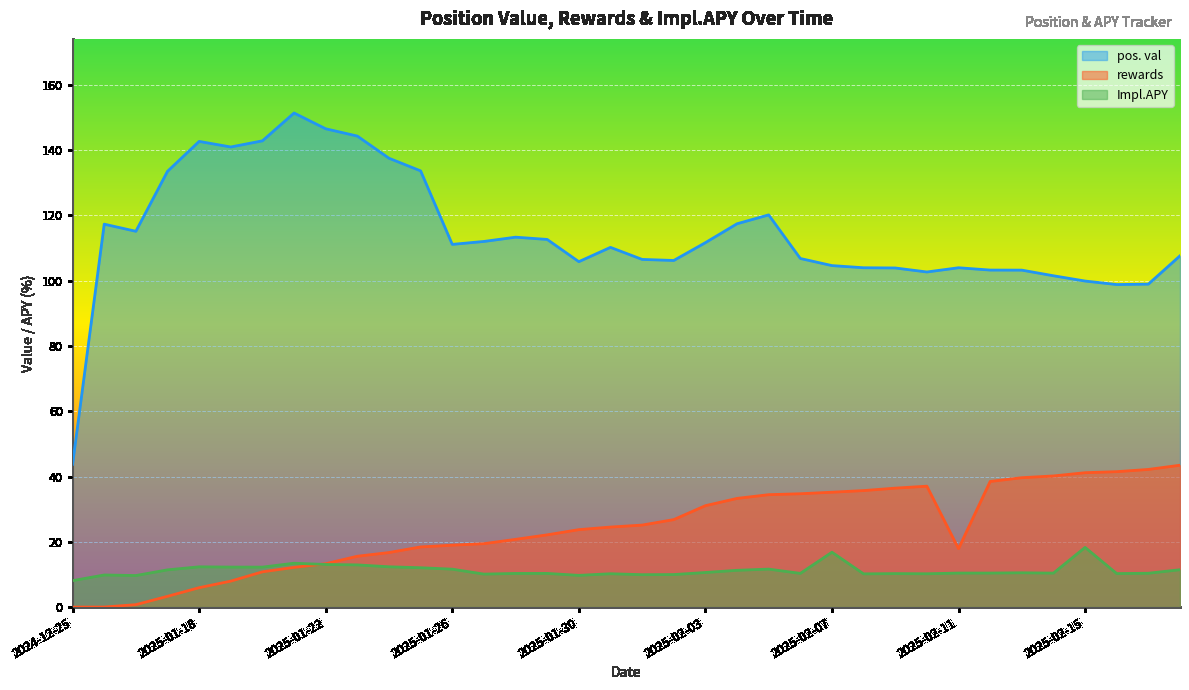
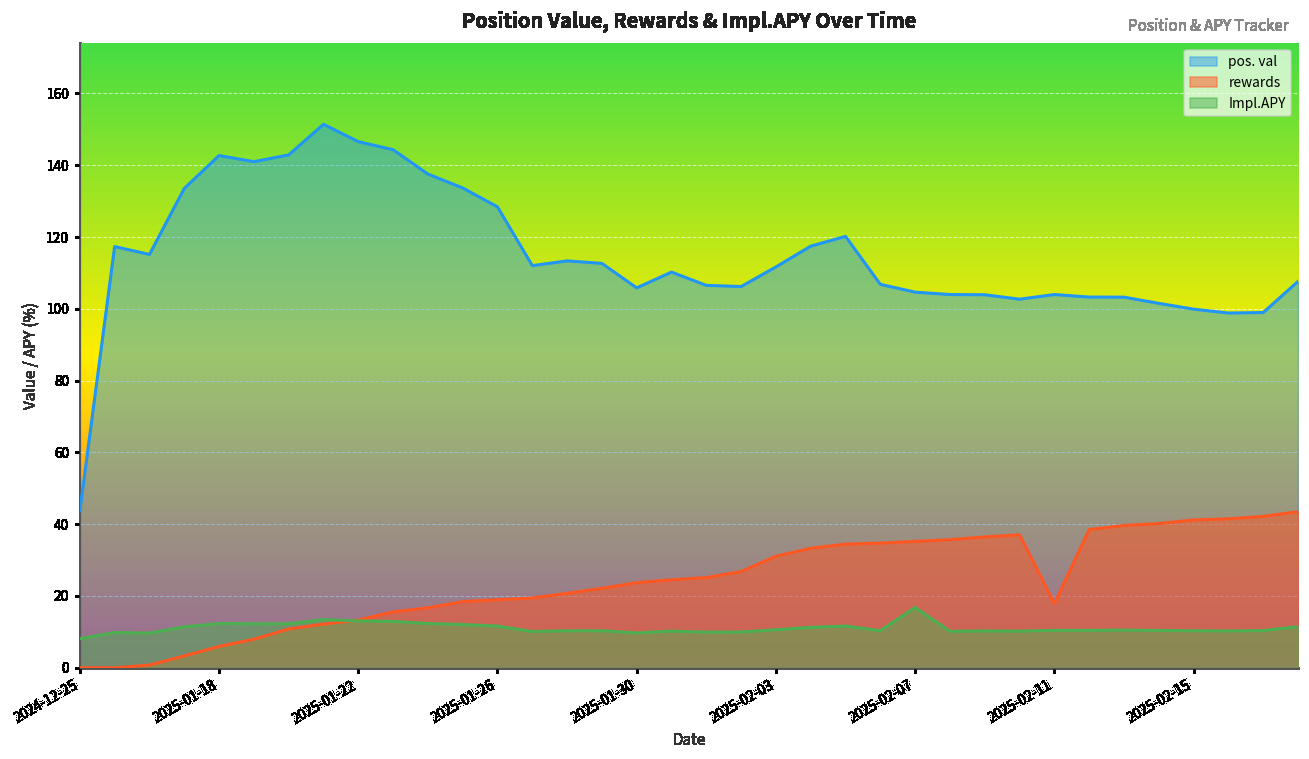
pos. val, 2025-01-26: 111 -> 128
Impl.APY, 2025-02-15: 18 -> 10
